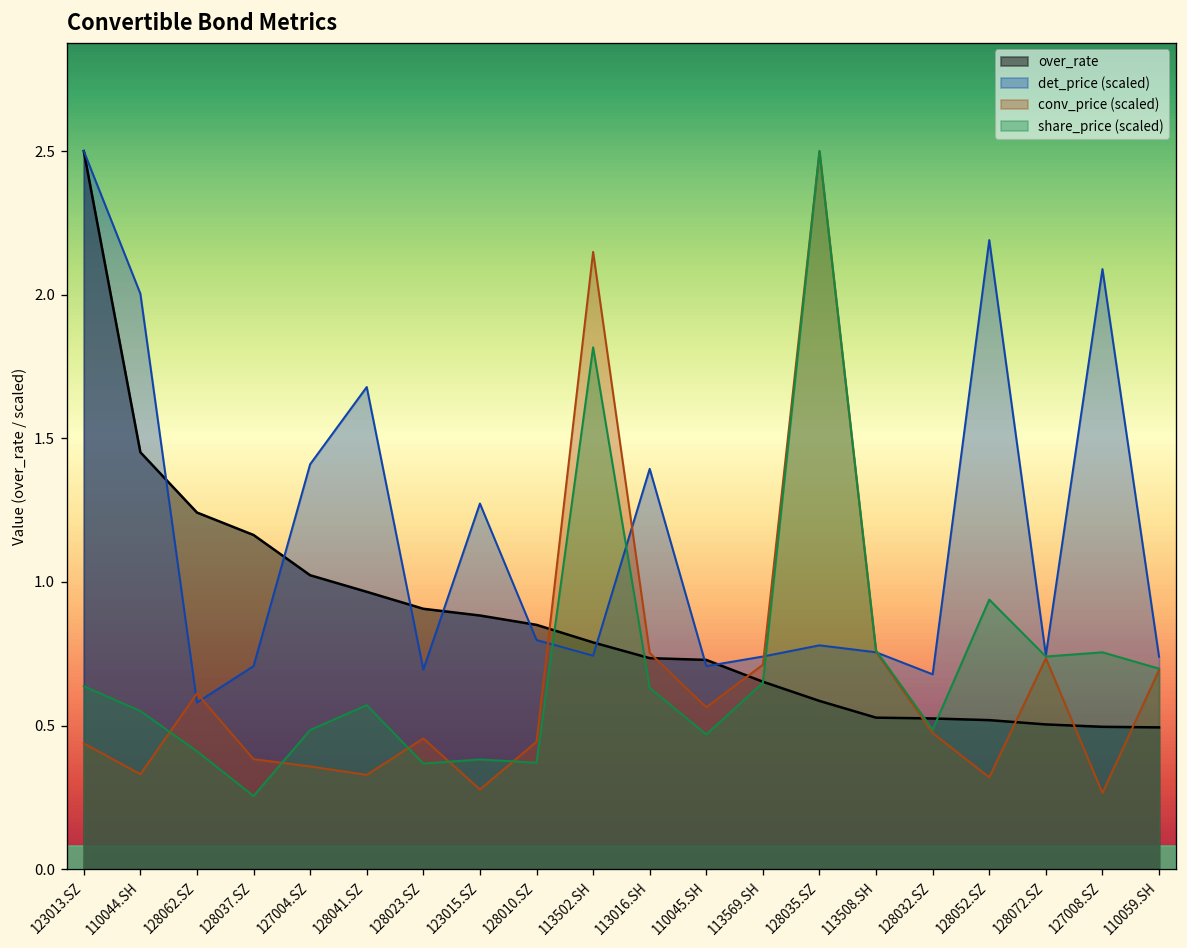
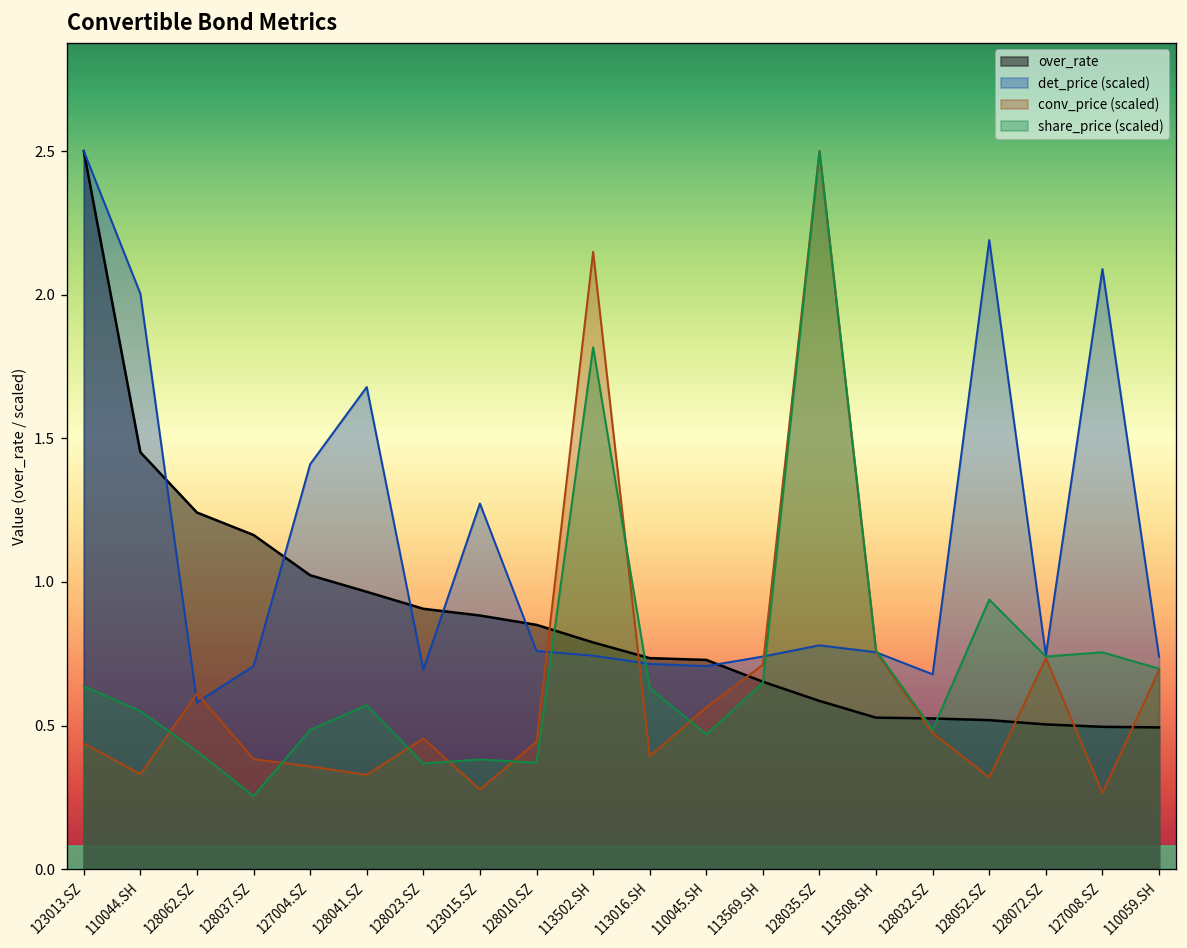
det_price (scaled), 128010.SZ: 0.80 -> 0.76
det_price (scaled), 113016.SH: 1.39 -> 0.71
conv_price (scaled), 113016.SH: 0.75 -> 0.39
